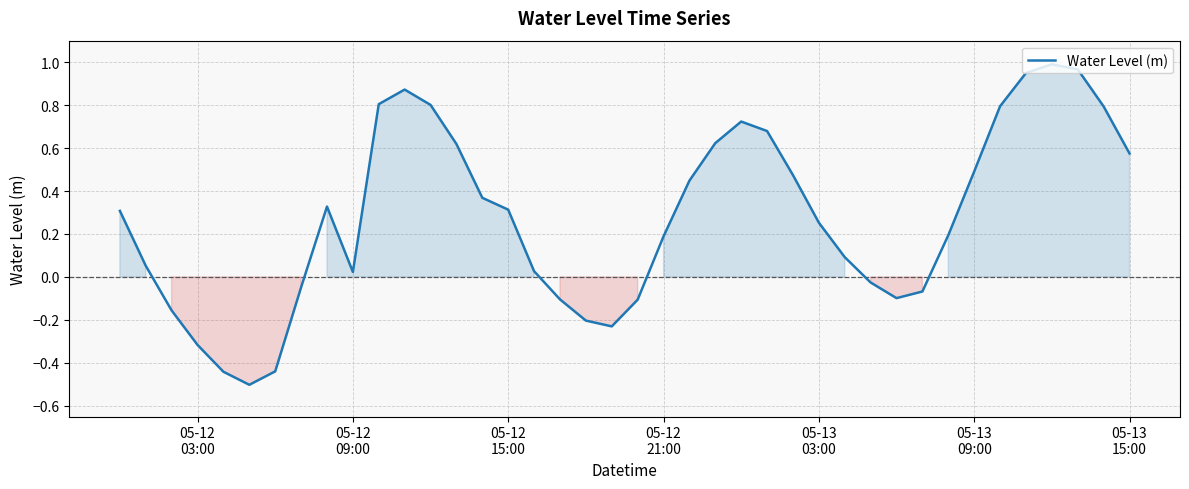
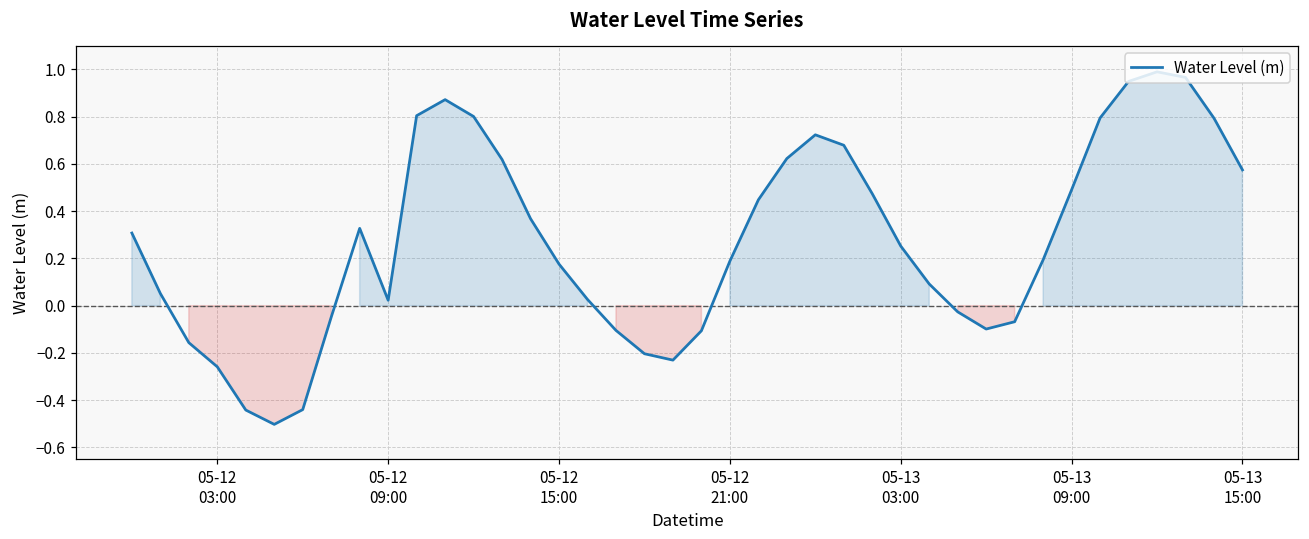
05-12 03:00: -0.32 -> -0.26
05-12 15:00: 0.31 -> 0.18
